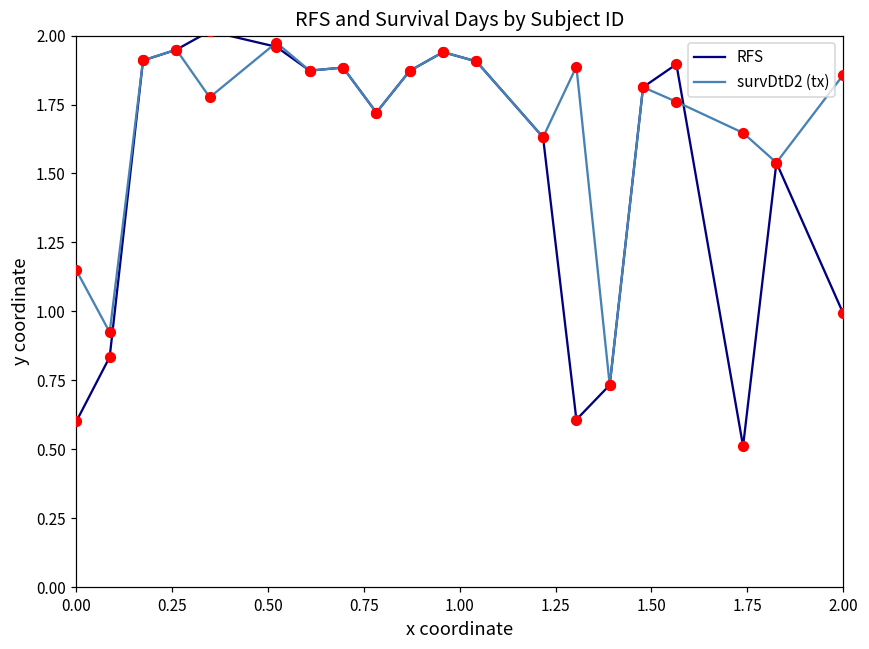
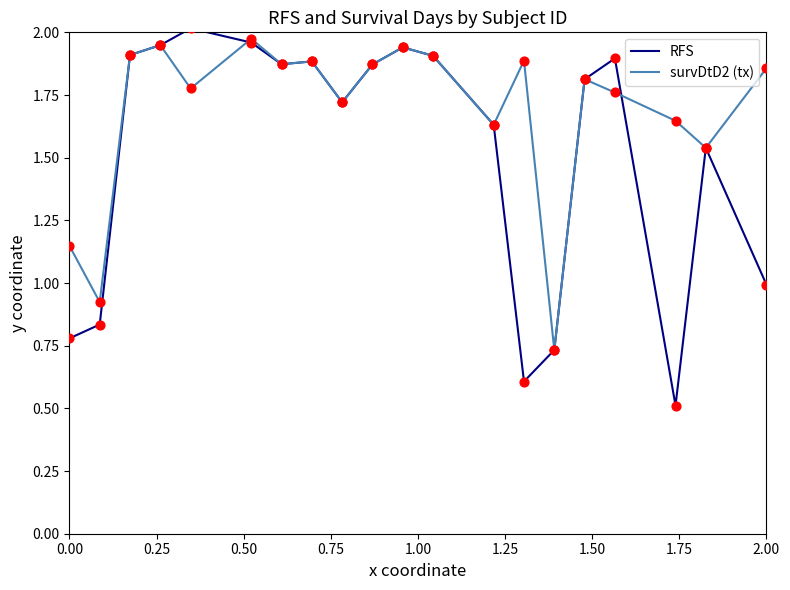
RFS, 0.00: 0.60 -> 0.78
